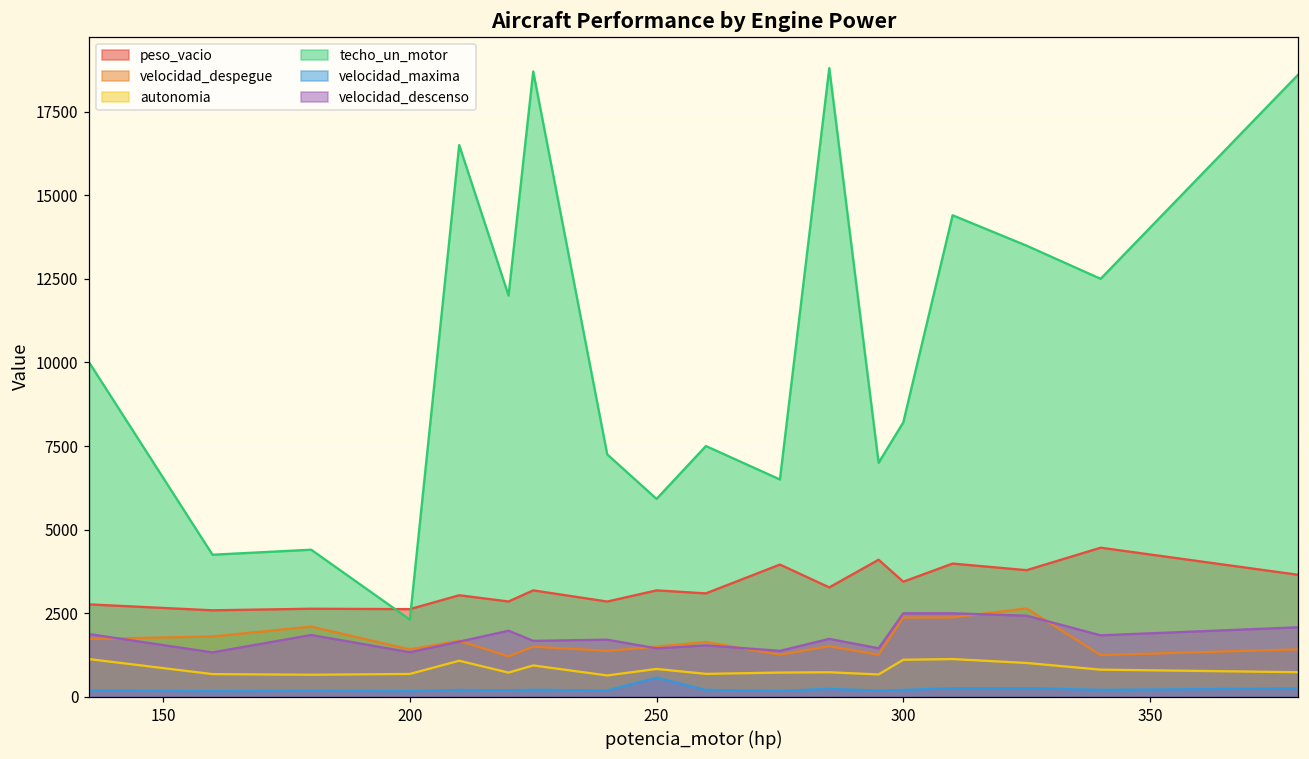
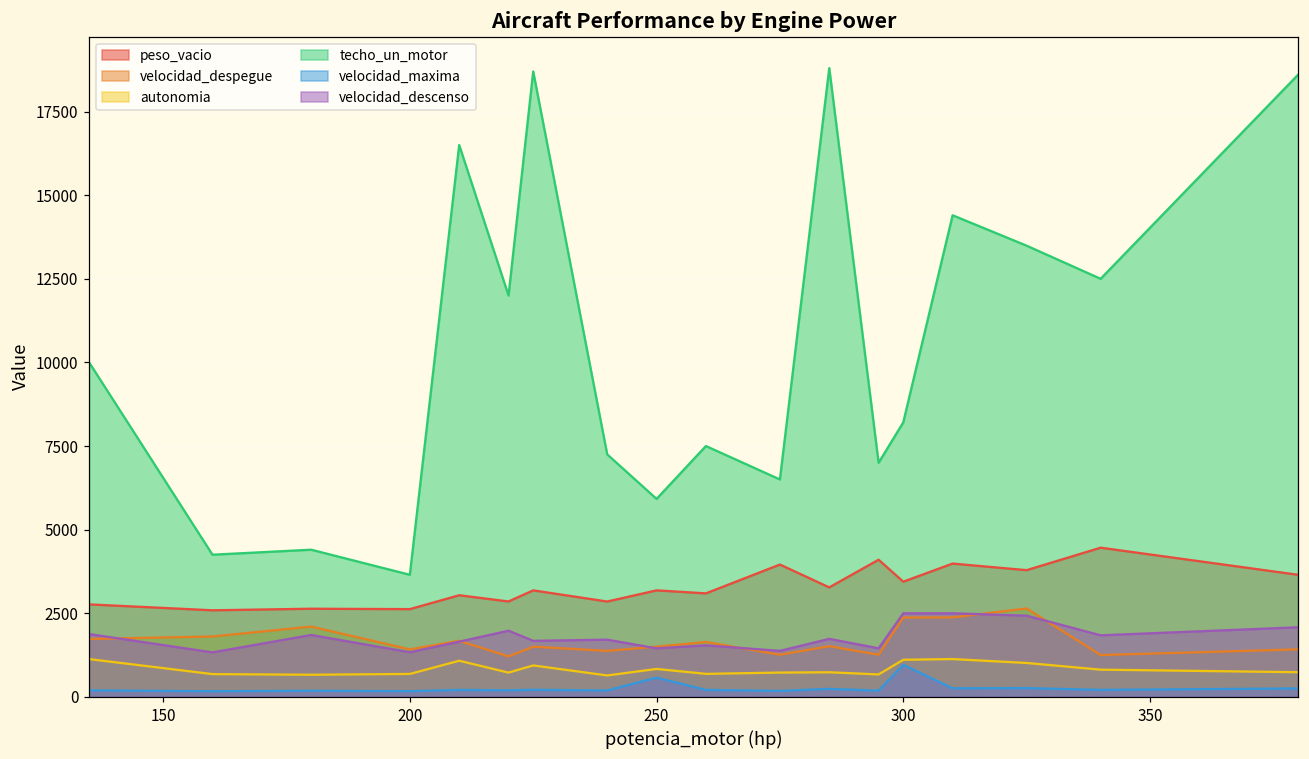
techo_un_motor, 200: 2300 -> 3700
velocidad_maxima, 300: 200 -> 1000
